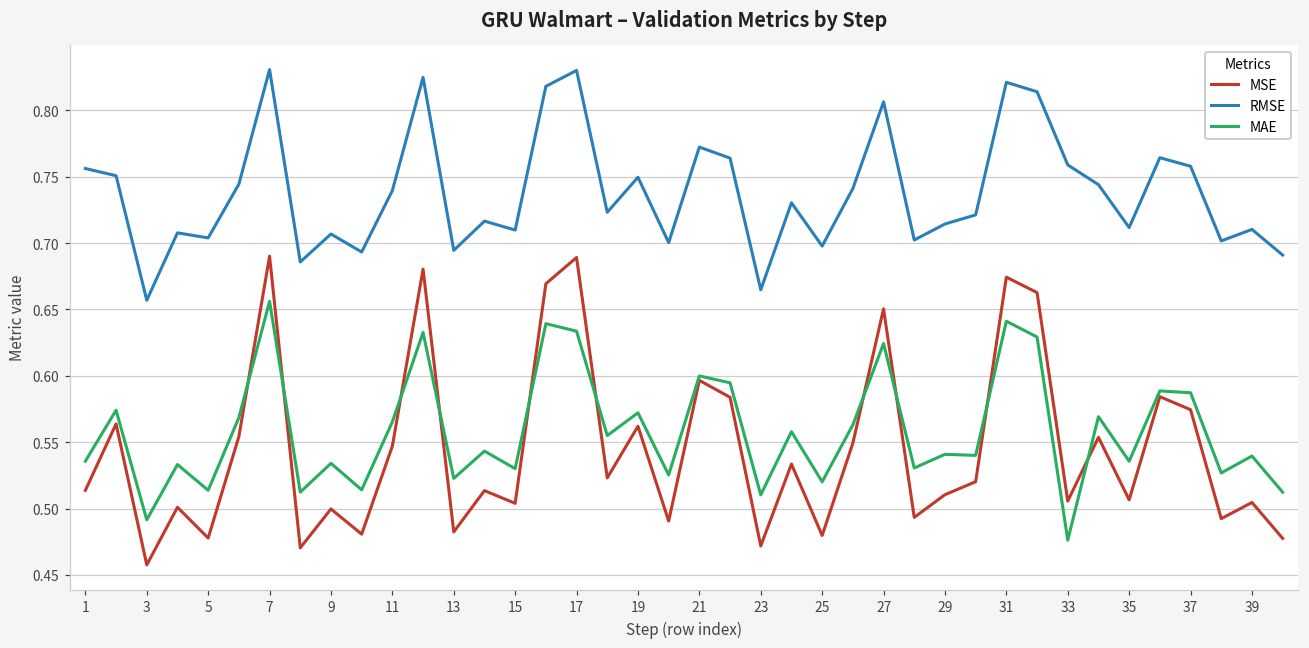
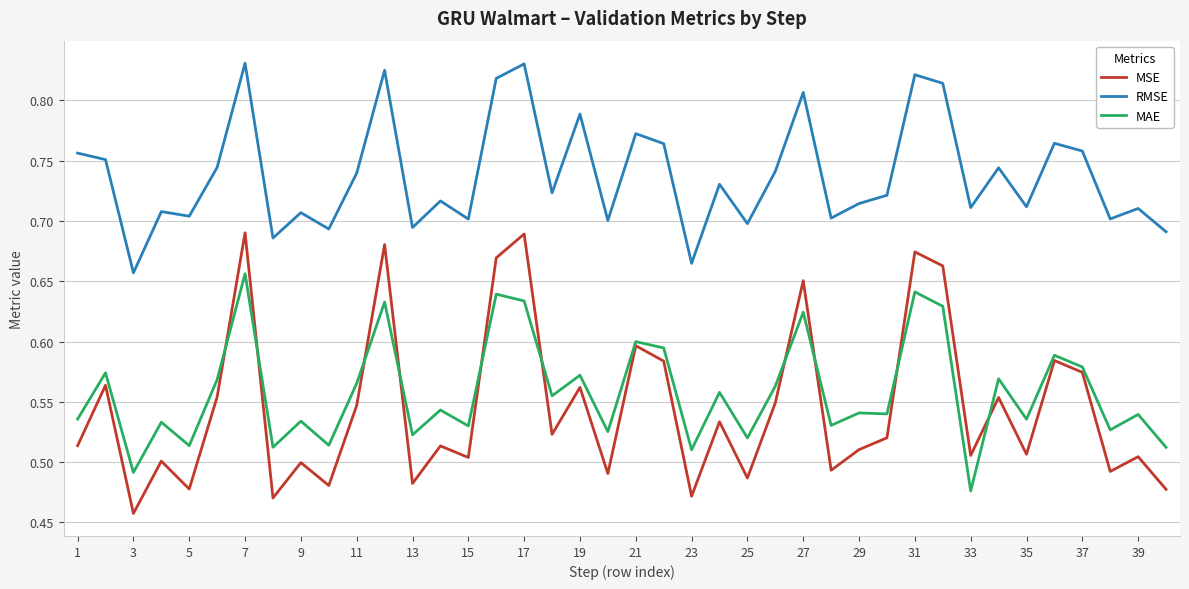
RMSE, 15: 0.710 -> 0.702
RMSE, 19: 0.750 -> 0.789
MSE, 25: 0.480 -> 0.487
RMSE, 33: 0.759 -> 0.711
MAE, 37: 0.587 -> 0.579
